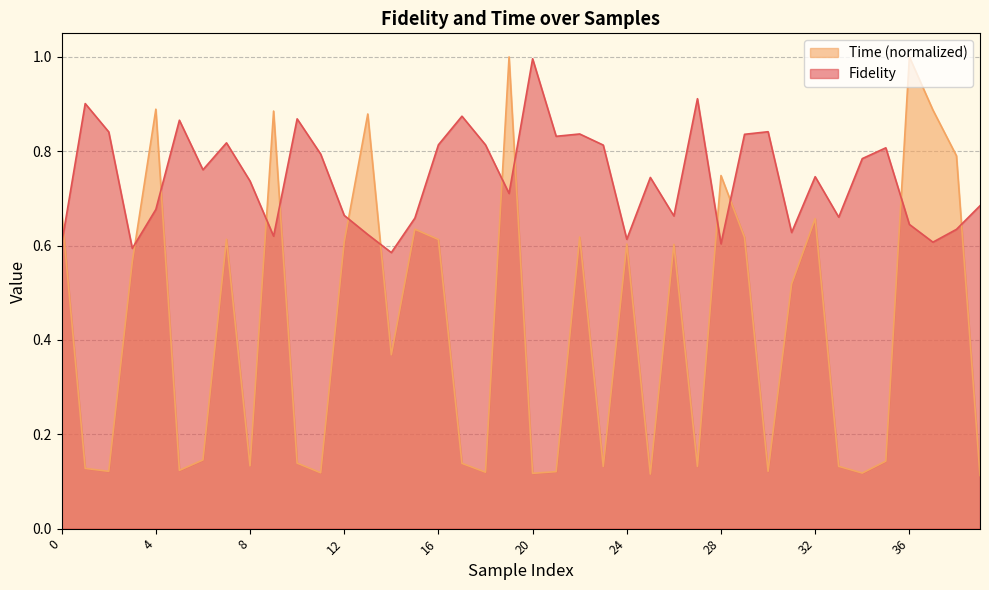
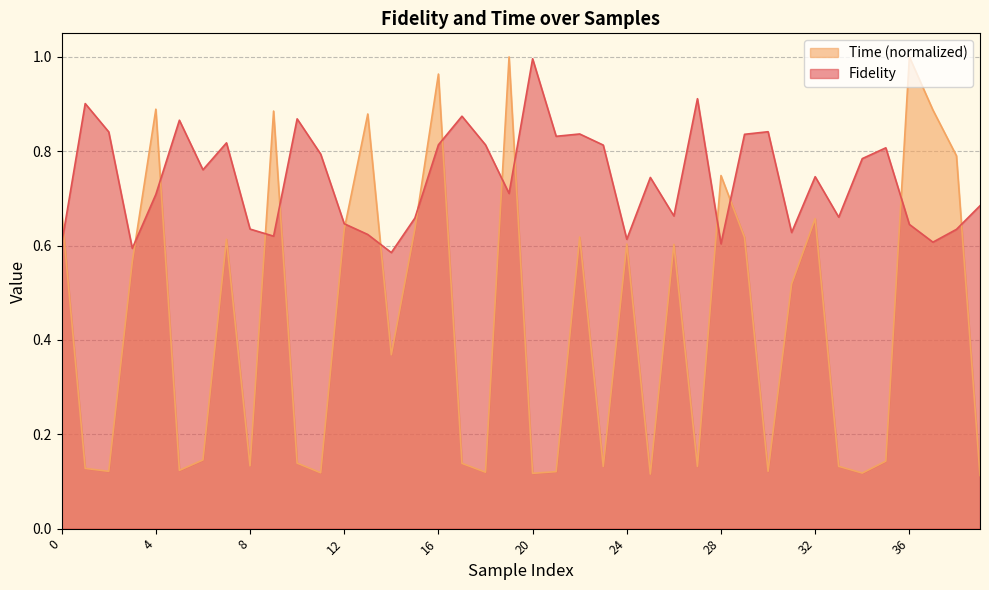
Fidelity, 4: 0.68 -> 0.71
Fidelity, 8: 0.74 -> 0.64
Time (normalized), 12: 0.61 -> 0.63
Fidelity, 12: 0.66 -> 0.65
Time (normalized), 16: 0.61 -> 0.96
